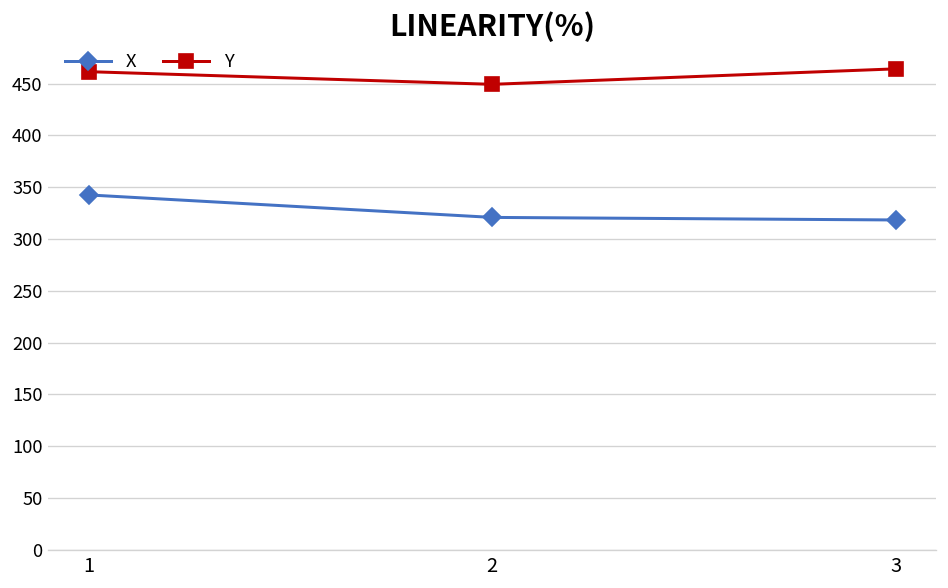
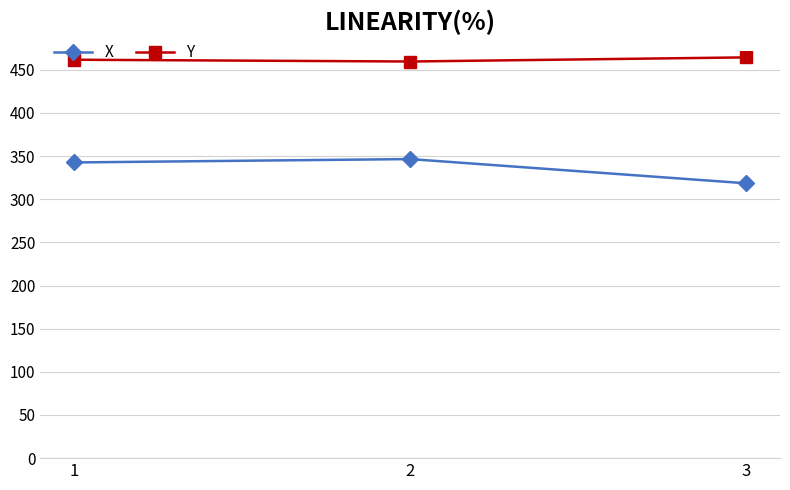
X, 2: 320 -> 350
Y, 2: 450 -> 460
